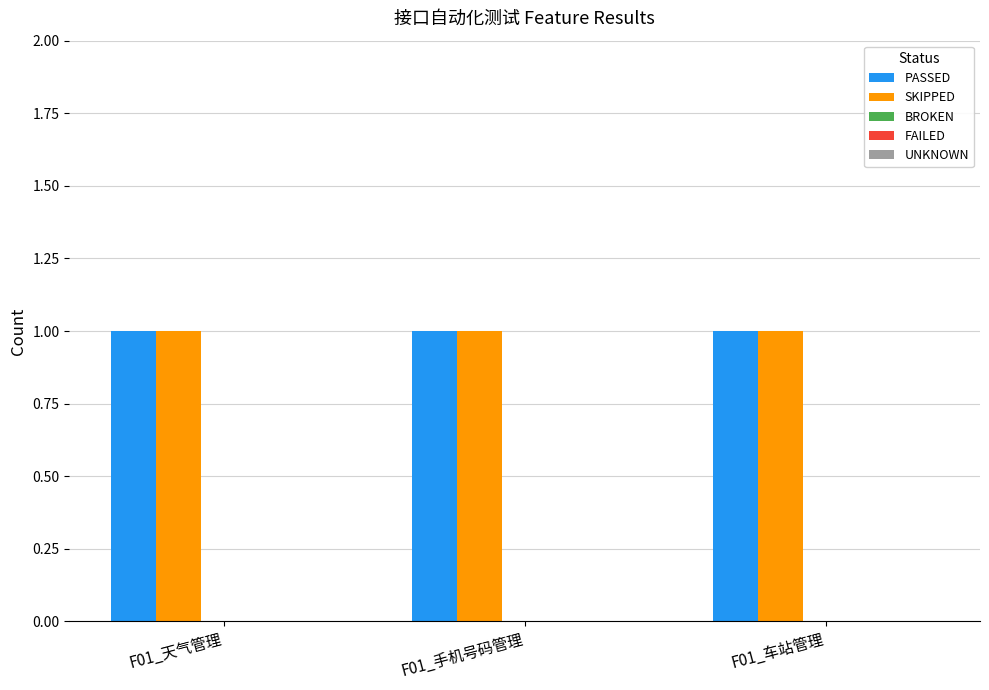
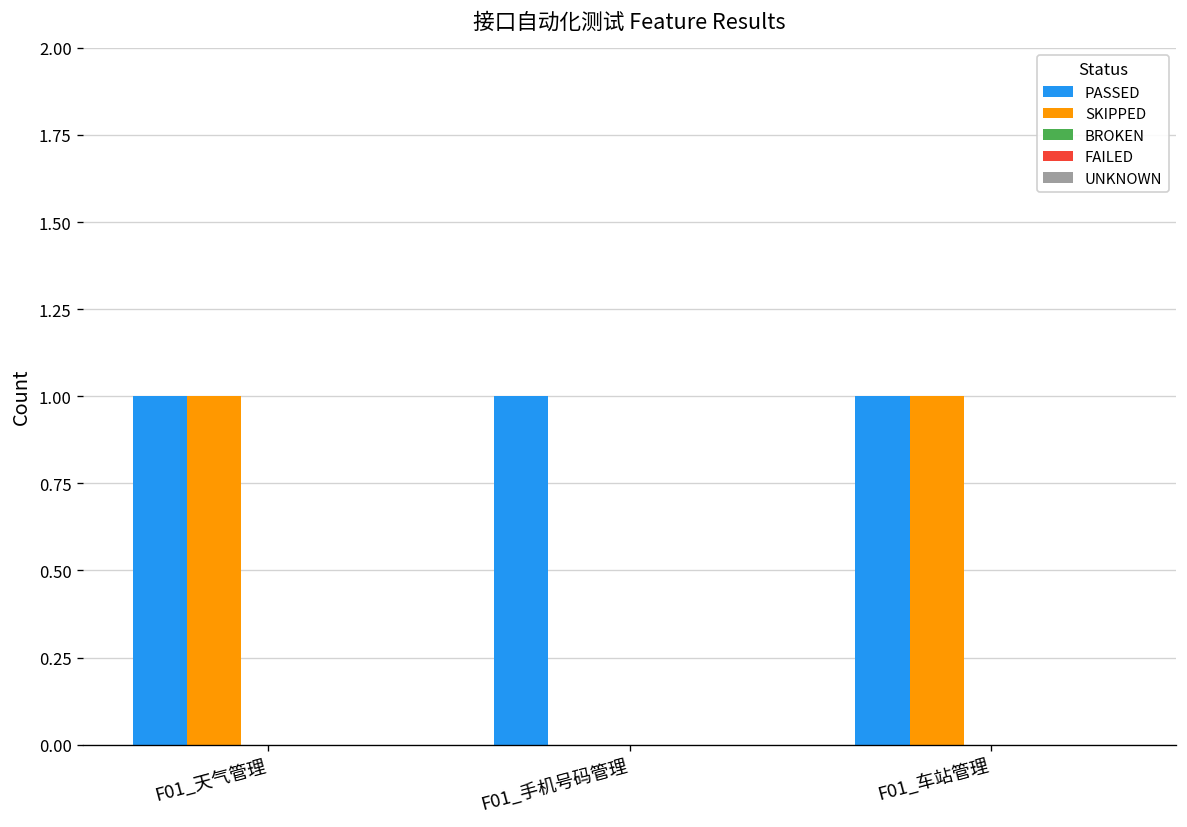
SKIPPED, F01_手机号码管理: 1 -> 0
